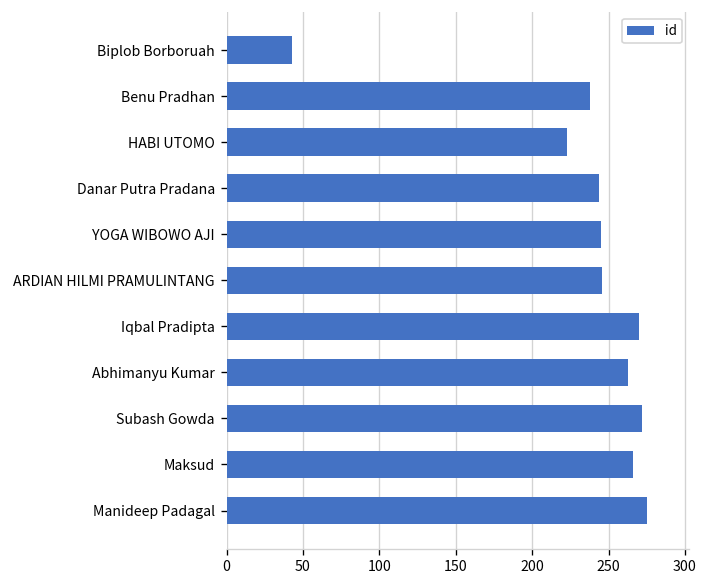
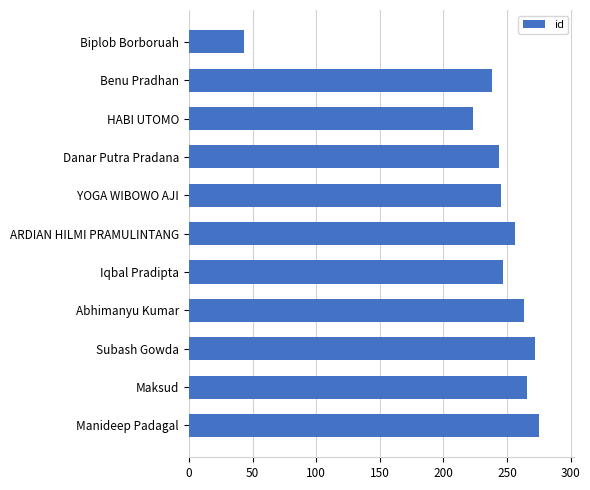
ARDIAN HILMI PRAMULINTANG: 246 -> 256
Iqbal Pradipta: 270 -> 247
